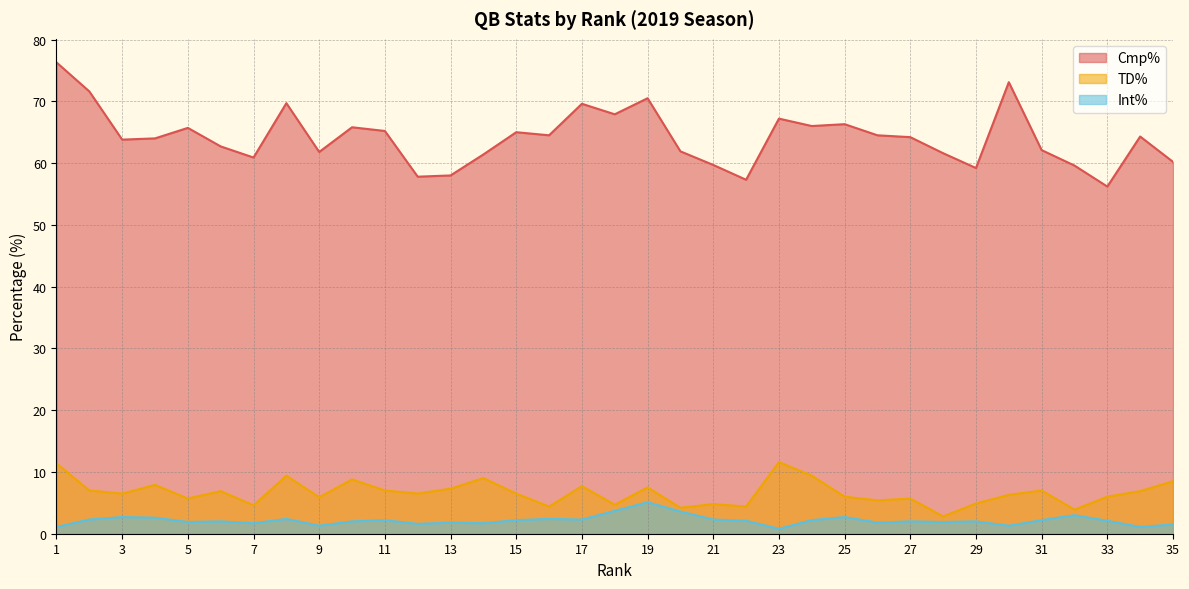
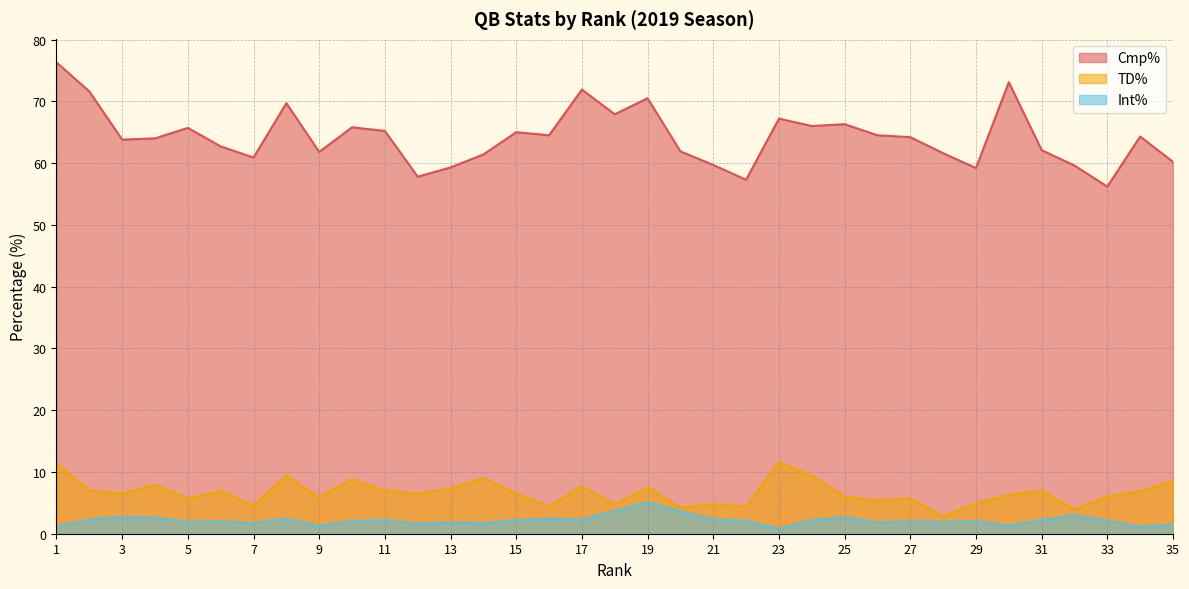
Cmp%, 13: 58 -> 59
Cmp%, 17: 70 -> 72
